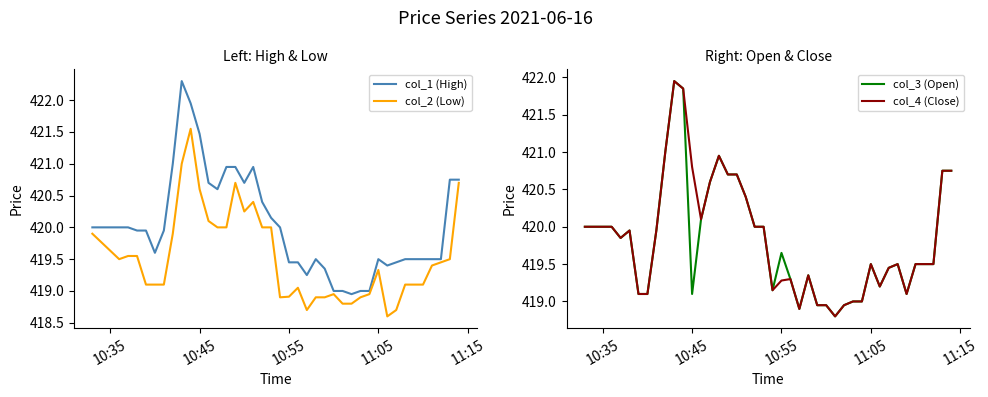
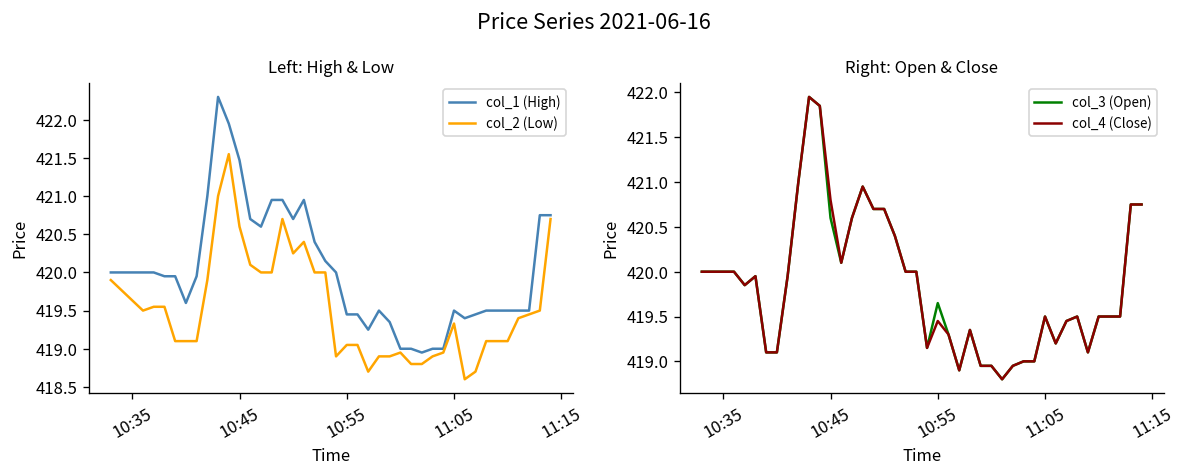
Left: High & Low, col_2 (Low), 10:55: 418.9 -> 419.1
Right: Open & Close, col_3 (Open), 10:45: 419.1 -> 420.6
Right: Open & Close, col_4 (Close), 10:55: 419.3 -> 419.5
